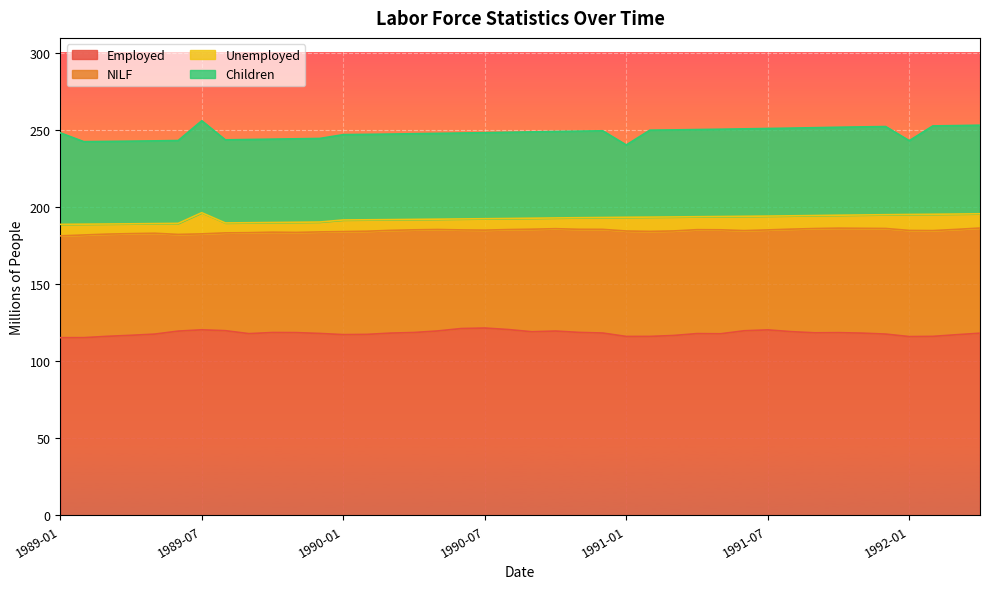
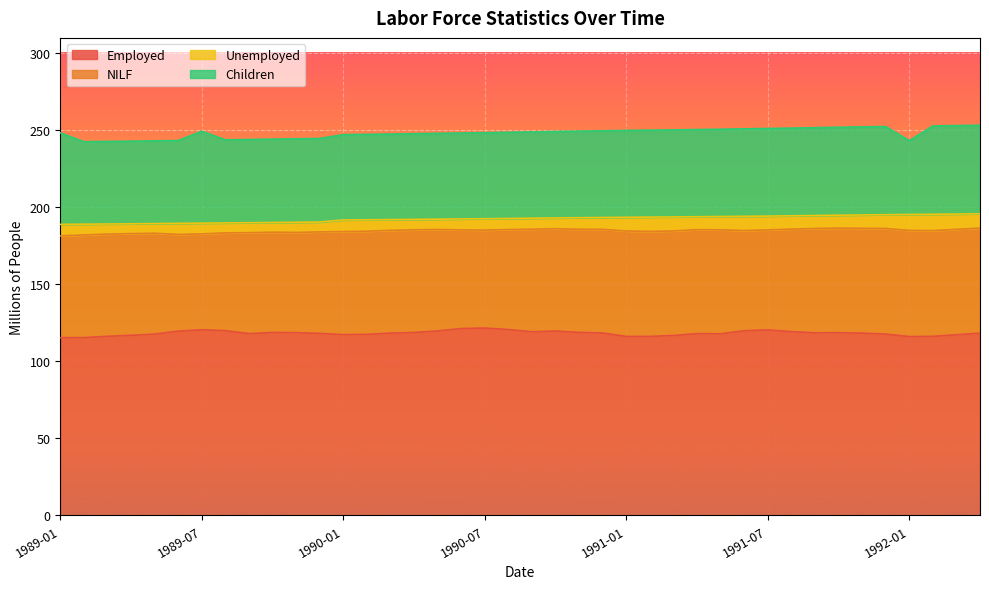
Unemployed, 1989-07: 14 -> 7
Children, 1991-01: 47 -> 56
